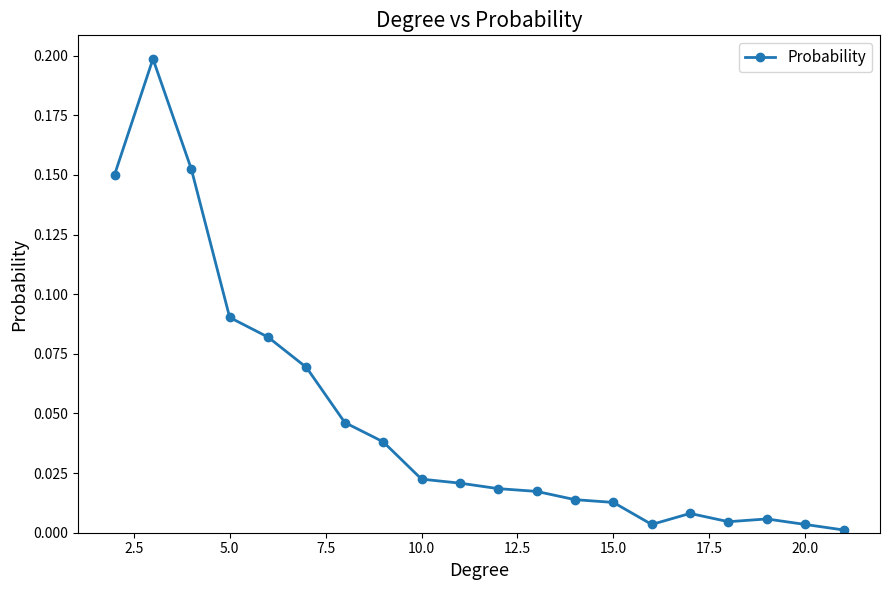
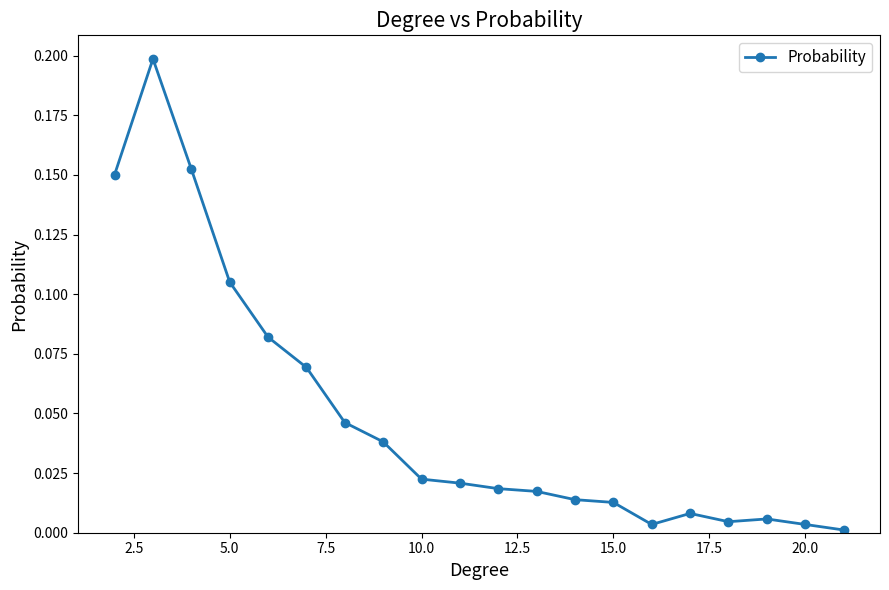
5.0: 0.090 -> 0.105
